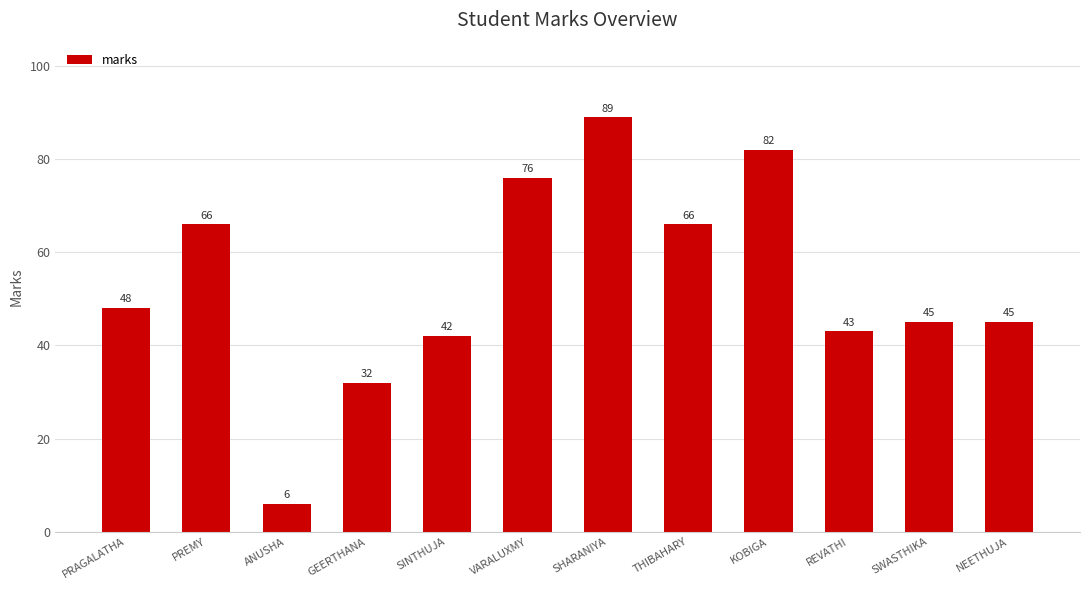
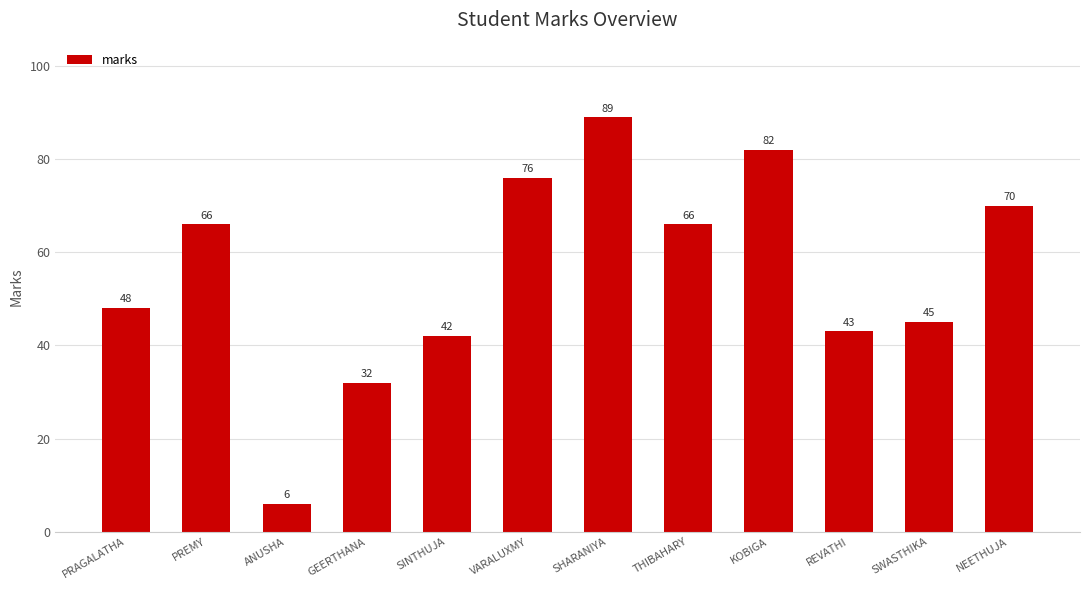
NEETHUJA: 45 -> 70
